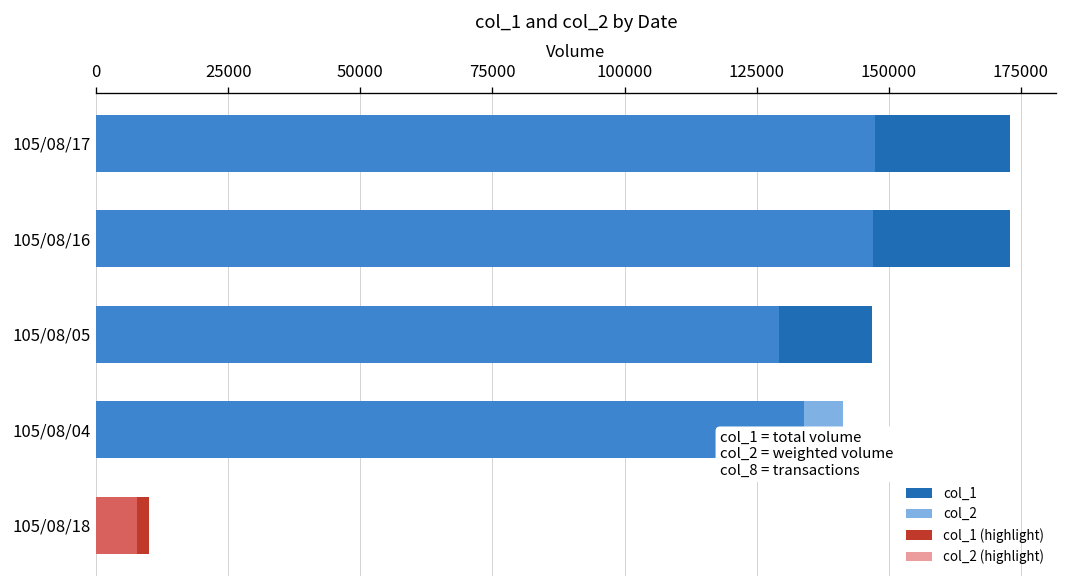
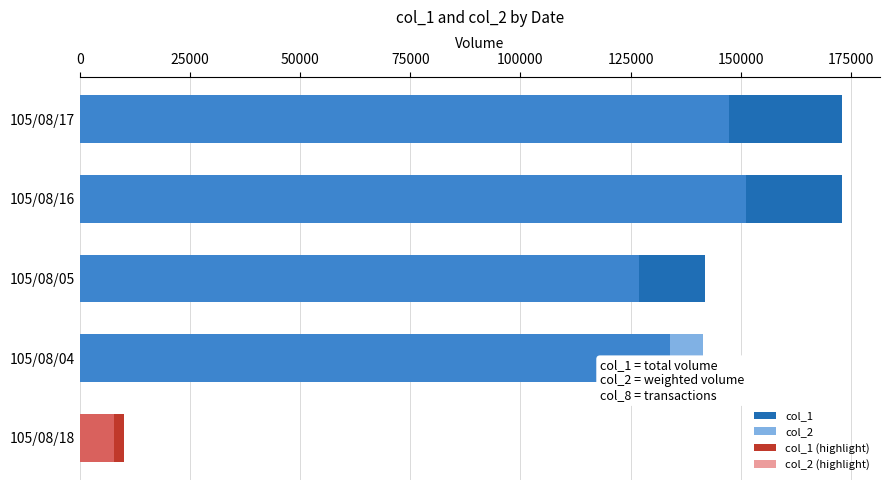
col_2, 105/08/16: 147000 -> 151000
col_1, 105/08/05: 147000 -> 142000
col_2, 105/08/05: 129000 -> 127000
